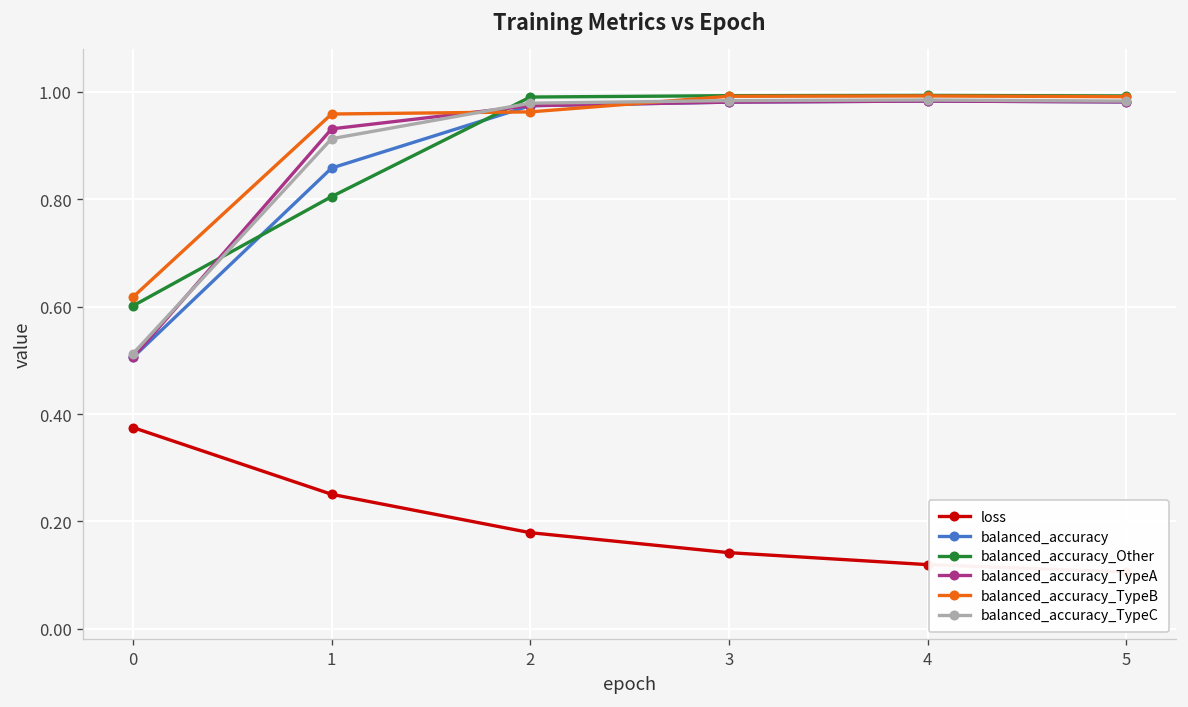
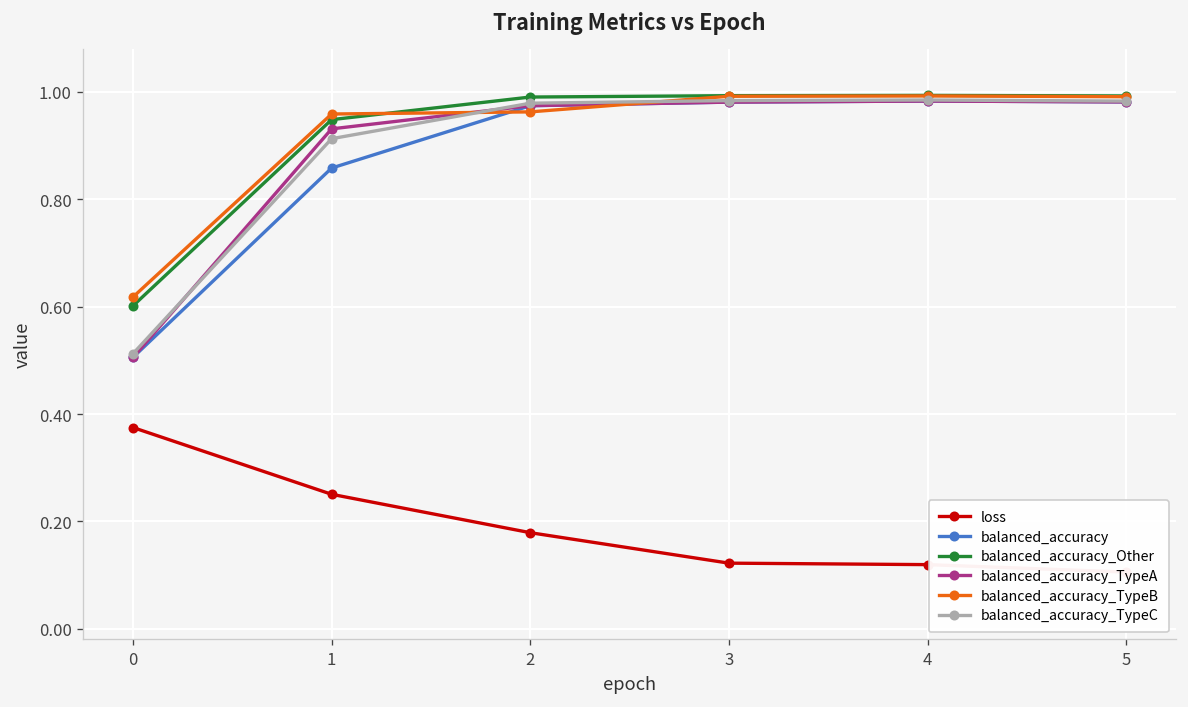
balanced_accuracy_Other, 1: 0.81 -> 0.95
loss, 3: 0.14 -> 0.12
